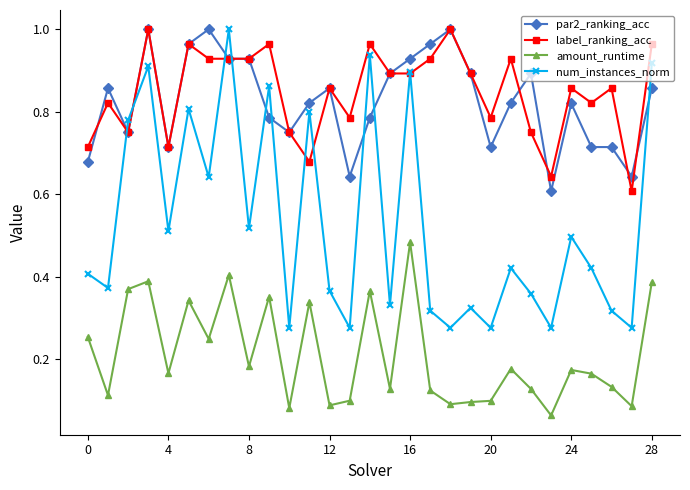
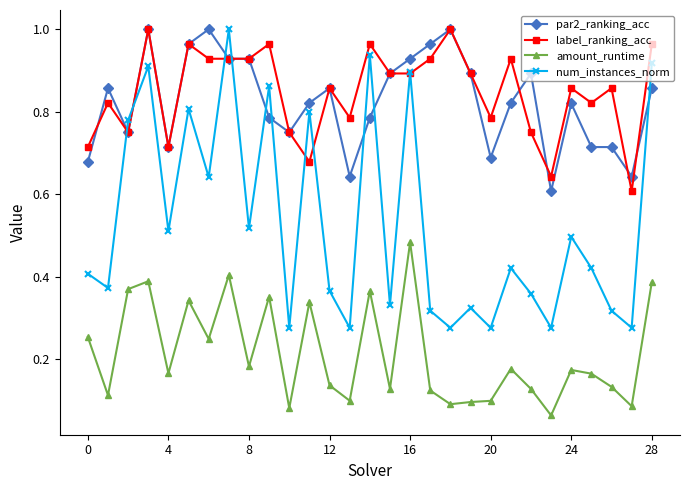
amount_runtime, 12: 0.09 -> 0.14
par2_ranking_acc, 20: 0.71 -> 0.69
